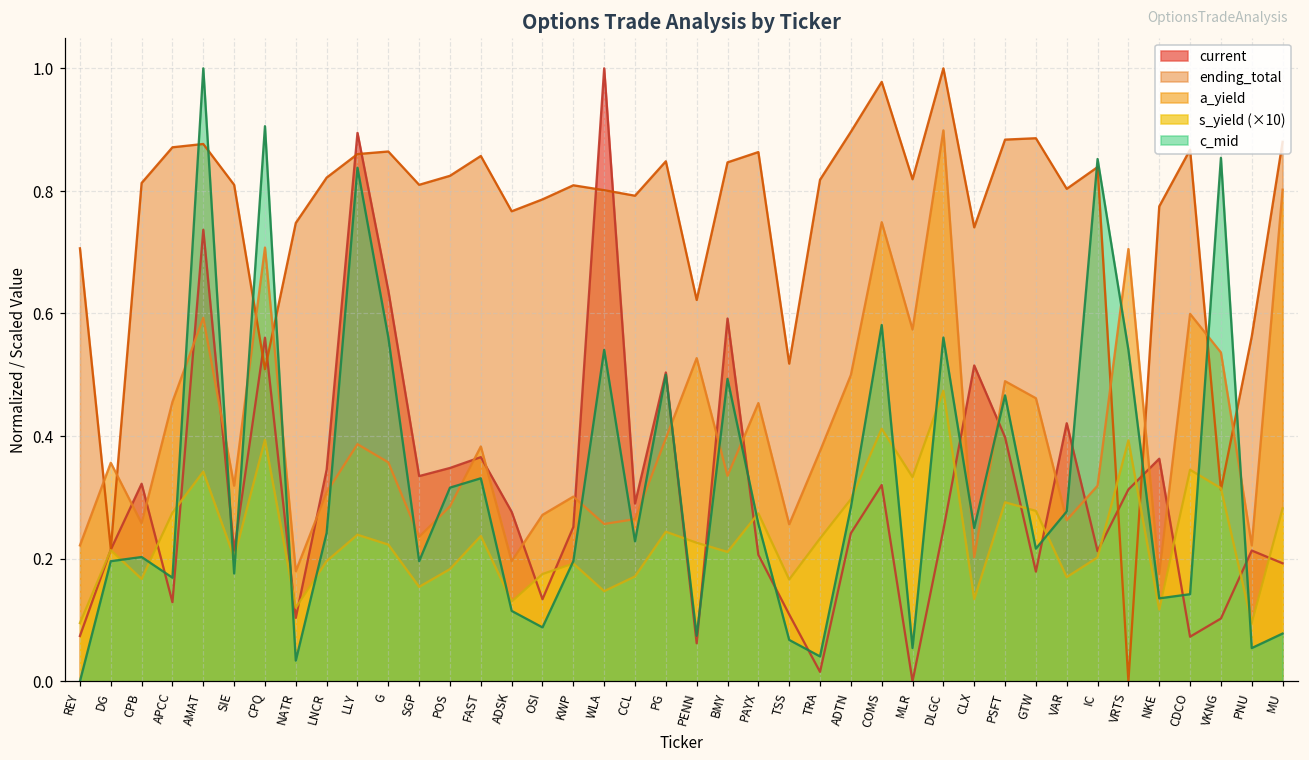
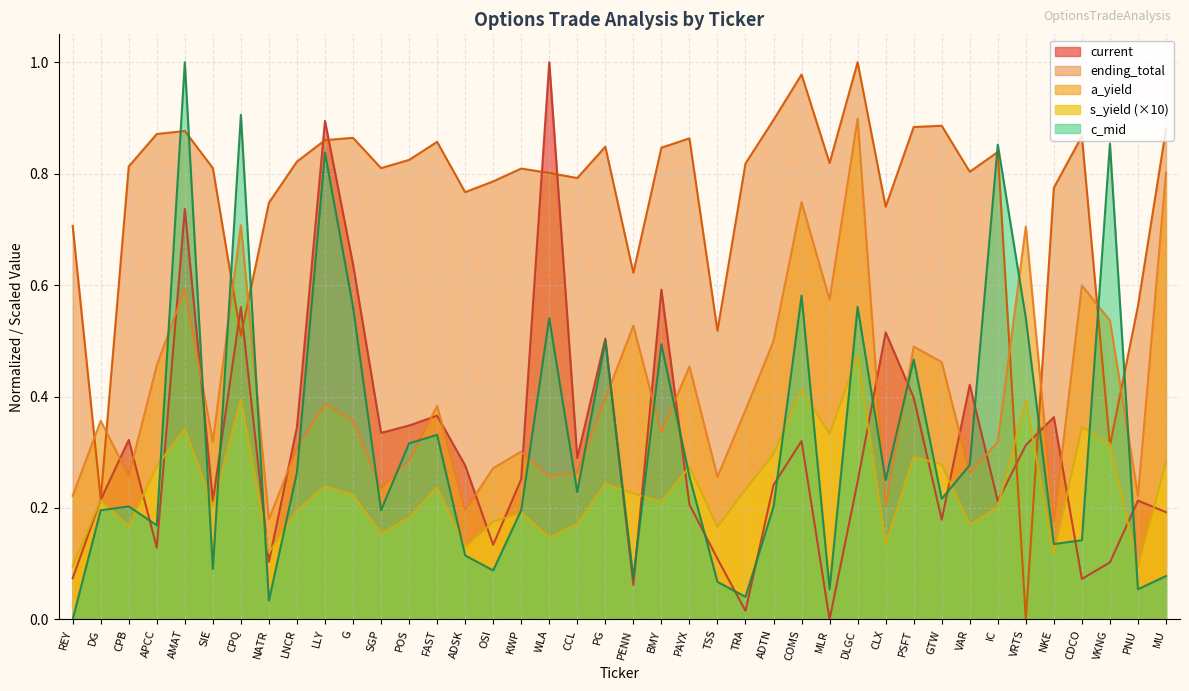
c_mid, SIE: 0.18 -> 0.09
c_mid, LNCR: 0.24 -> 0.26
c_mid, ADTN: 0.28 -> 0.20
